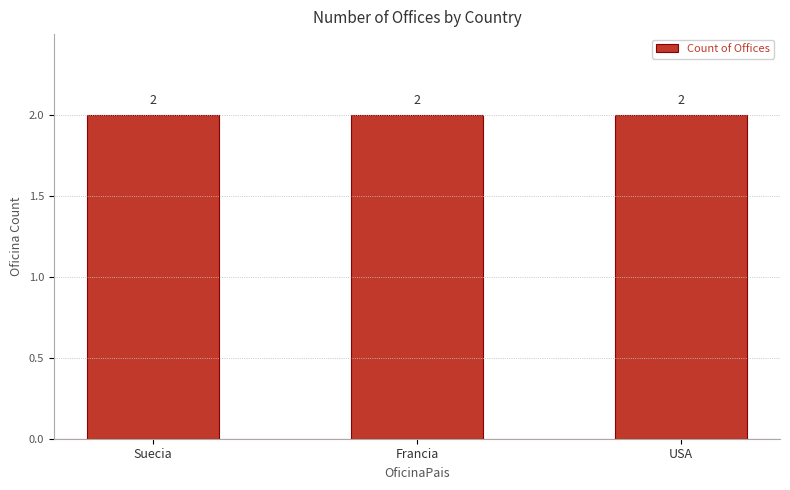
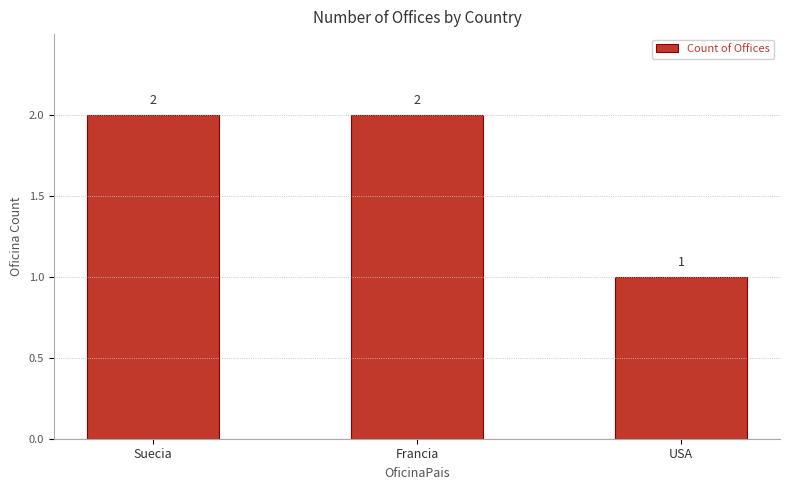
USA: 2 -> 1
